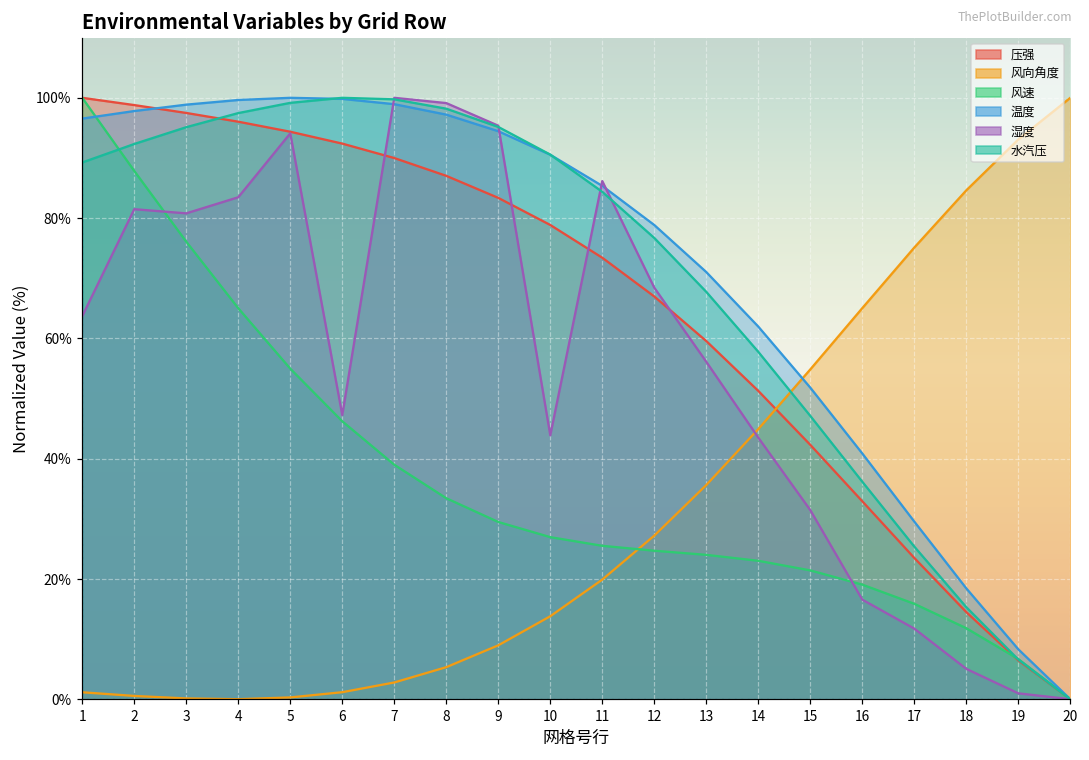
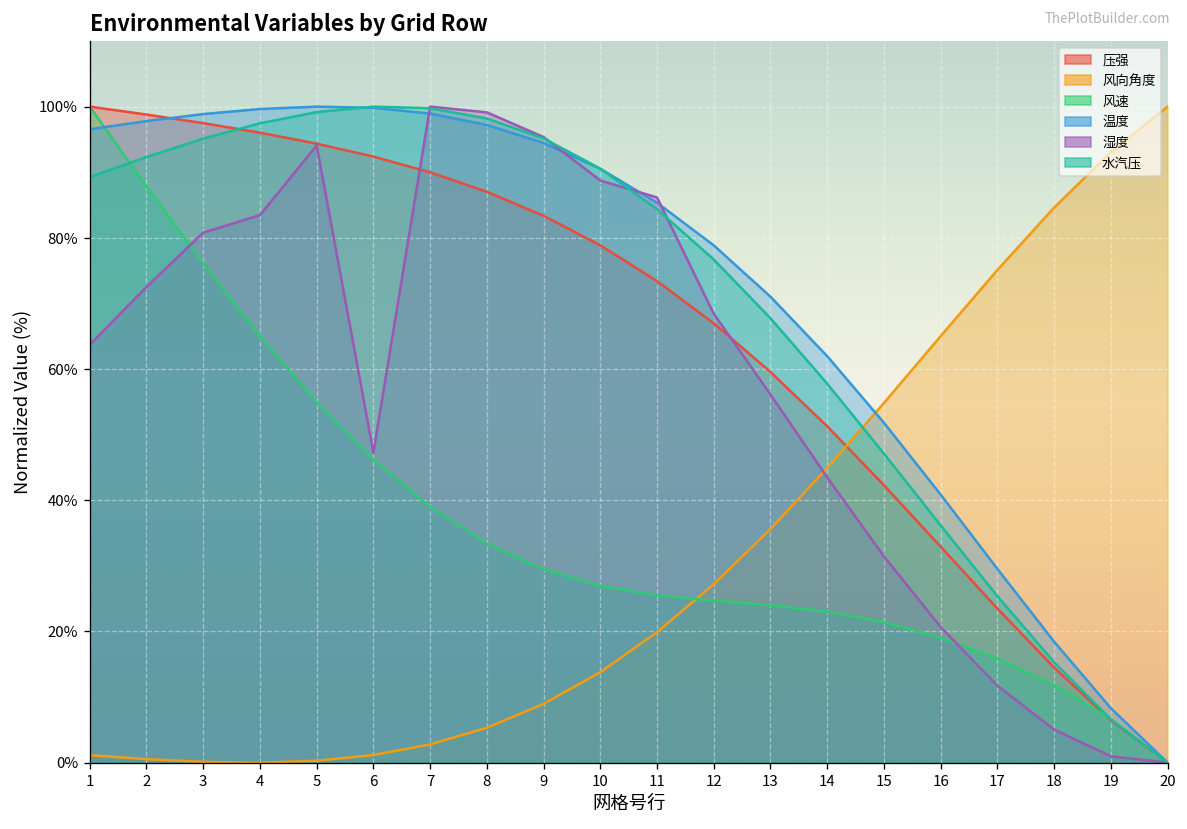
湿度, 2: 81% -> 73%
湿度, 10: 44% -> 89%
湿度, 16: 17% -> 21%
